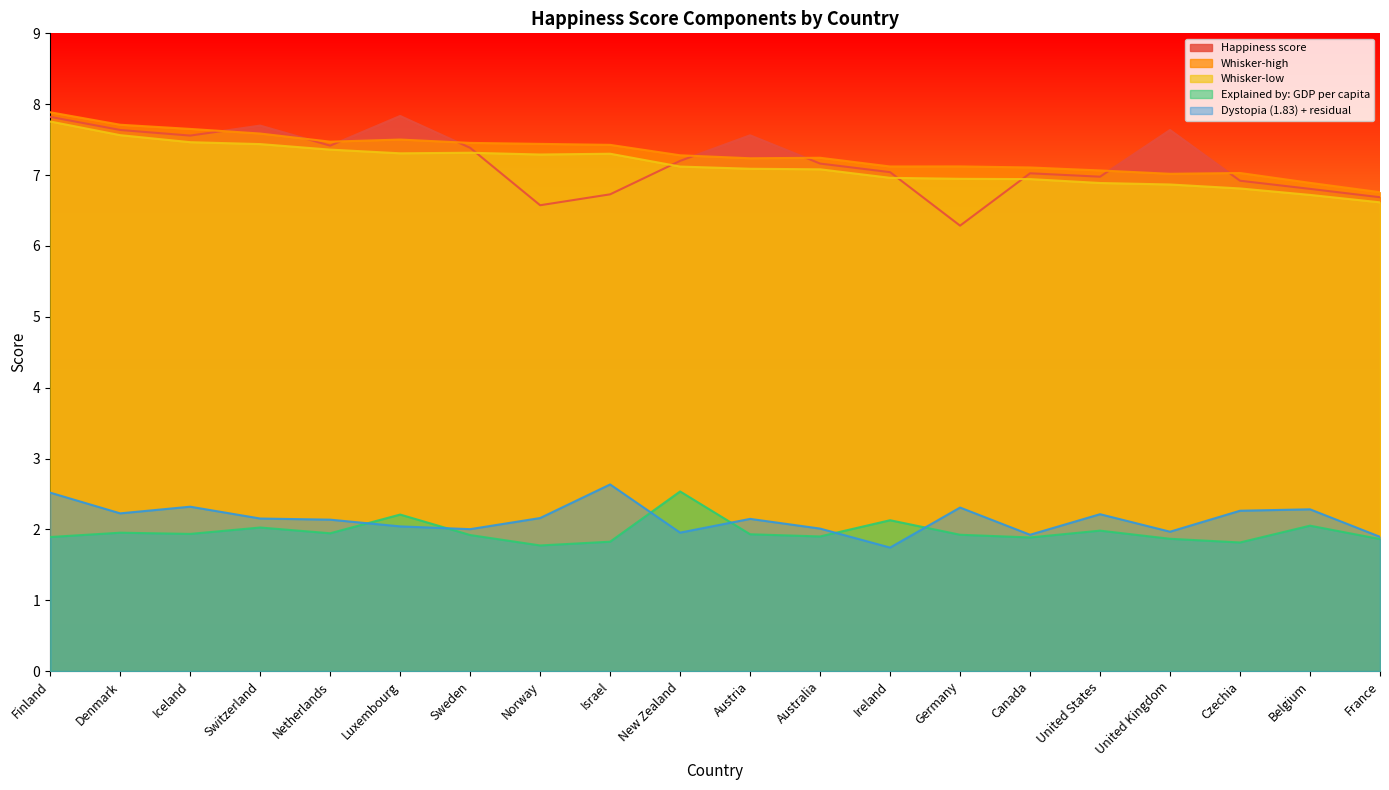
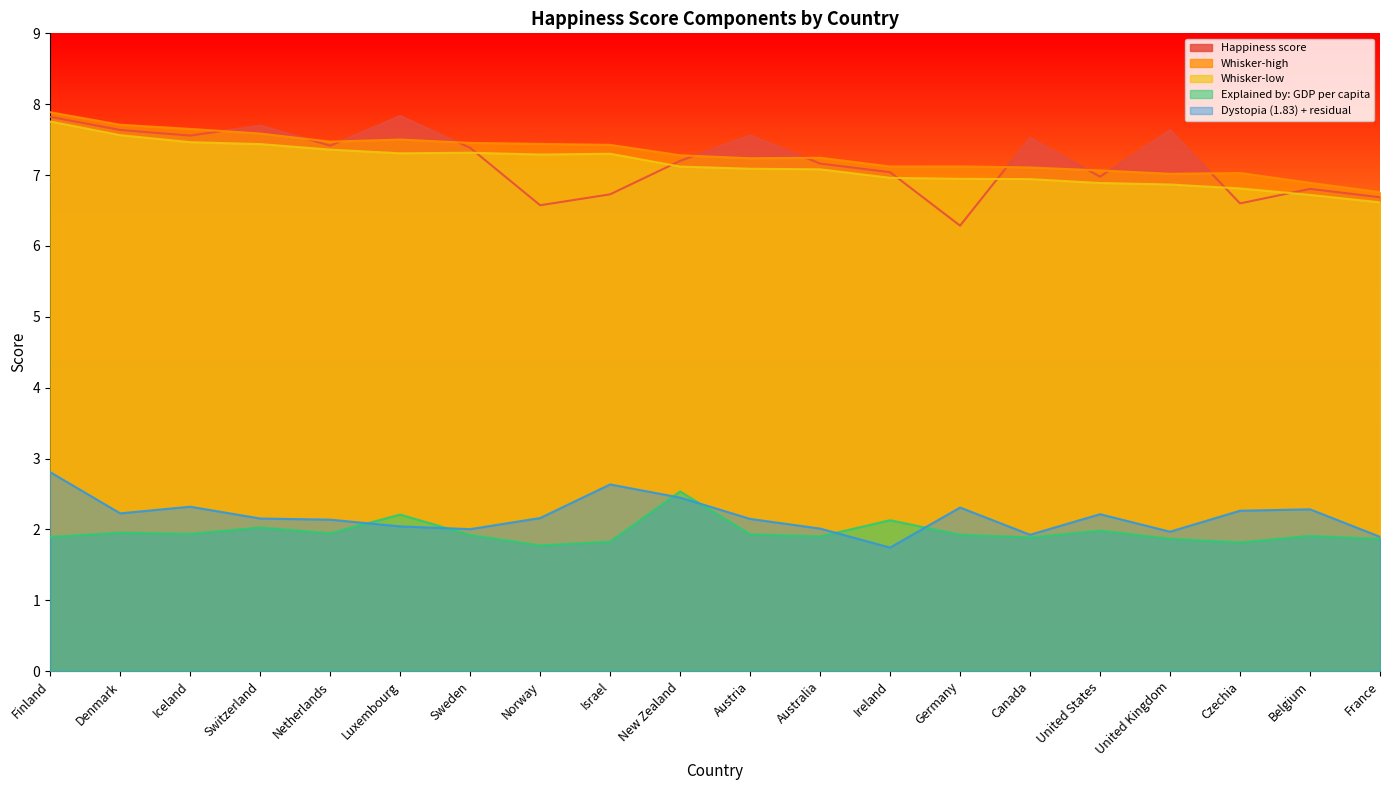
Dystopia (1.83) + residual, Finland: 2.5 -> 2.8
Dystopia (1.83) + residual, New Zealand: 2.0 -> 2.4
Happiness score, Canada: 7.0 -> 7.5
Happiness score, Czechia: 6.9 -> 6.6
Explained by: GDP per capita, Belgium: 2.1 -> 1.9
